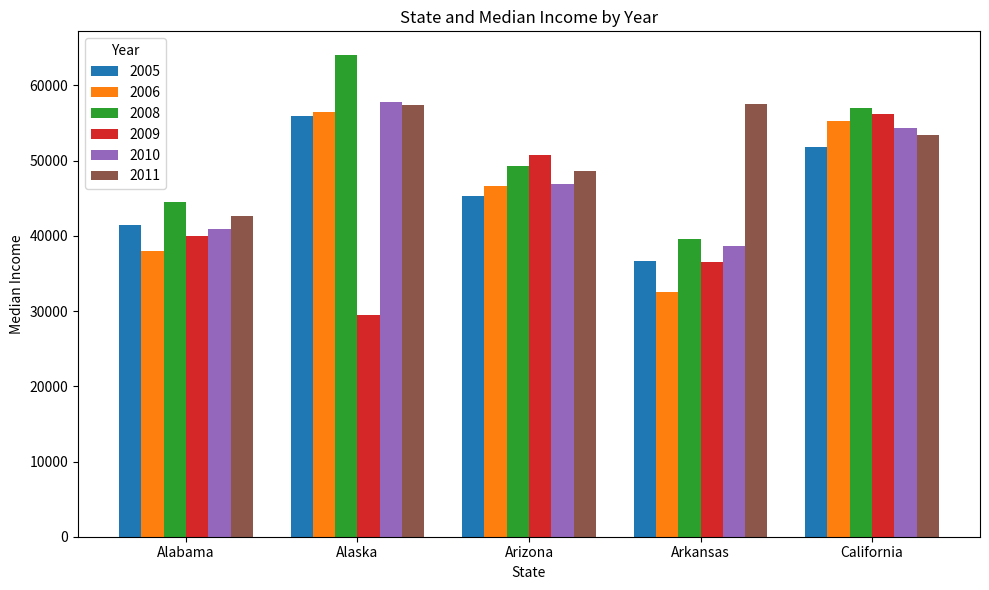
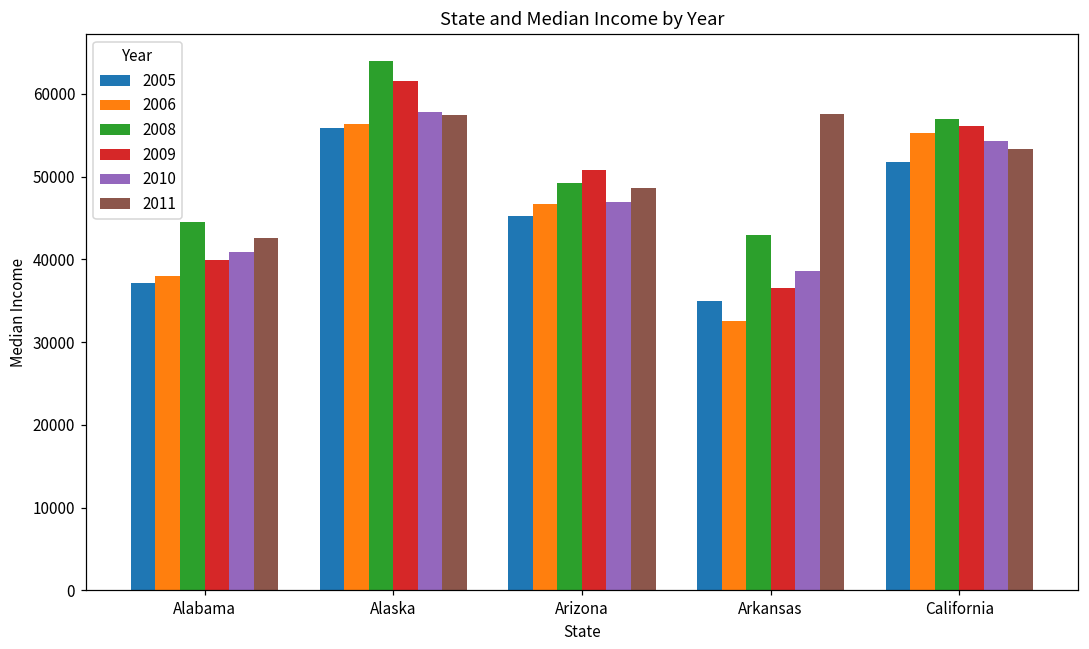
2005, Alabama: 41000 -> 37000
2009, Alaska: 30000 -> 62000
2005, Arkansas: 37000 -> 35000
2008, Arkansas: 40000 -> 43000
